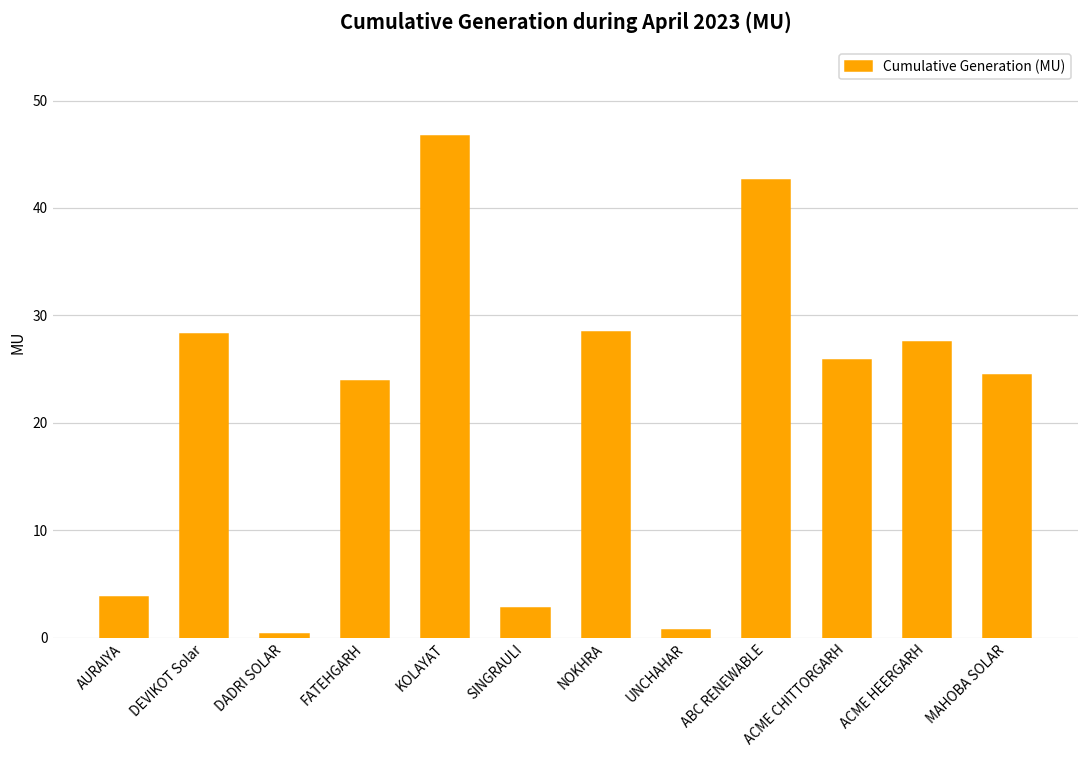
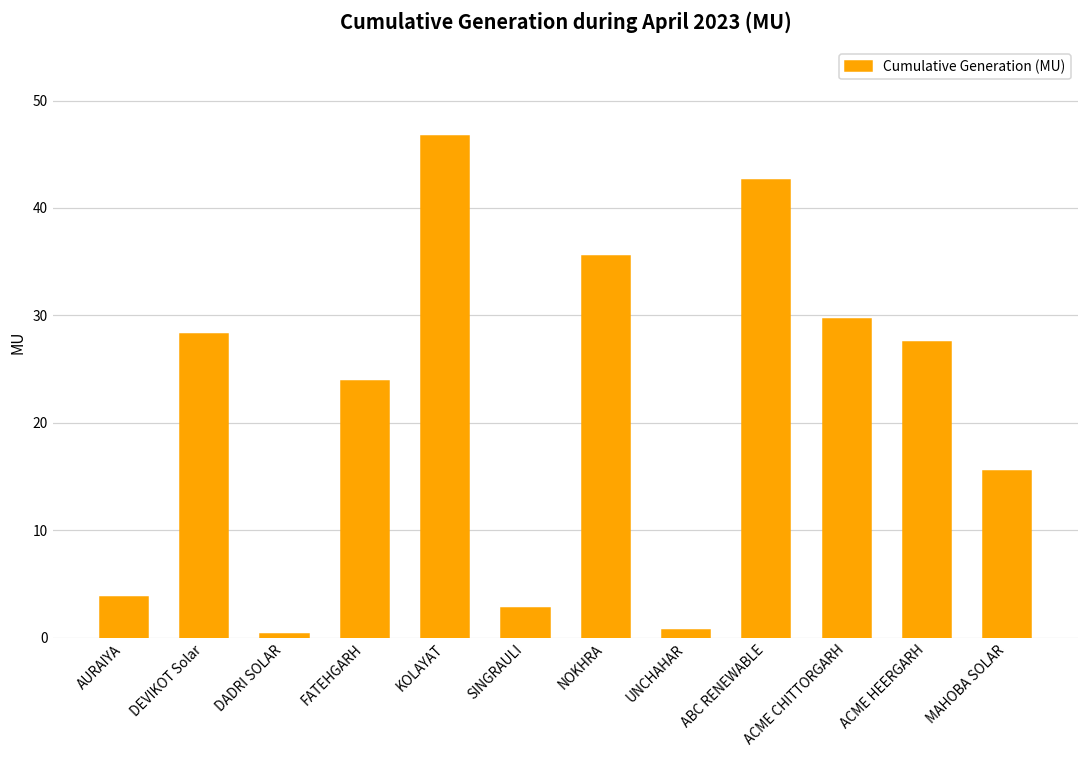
NOKHRA: 28 -> 36
ACME CHITTORGARH: 26 -> 30
MAHOBA SOLAR: 24 -> 15
